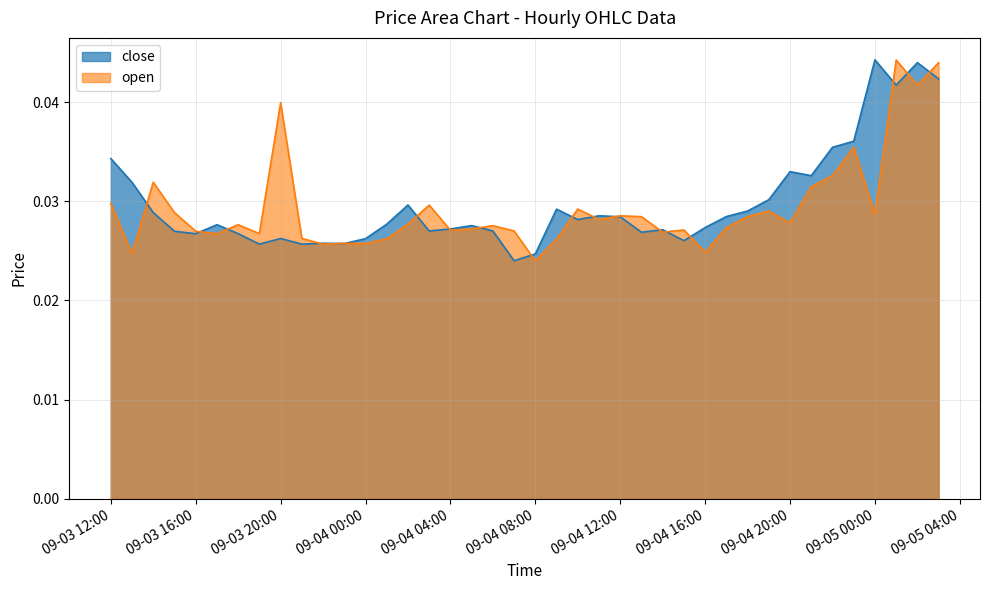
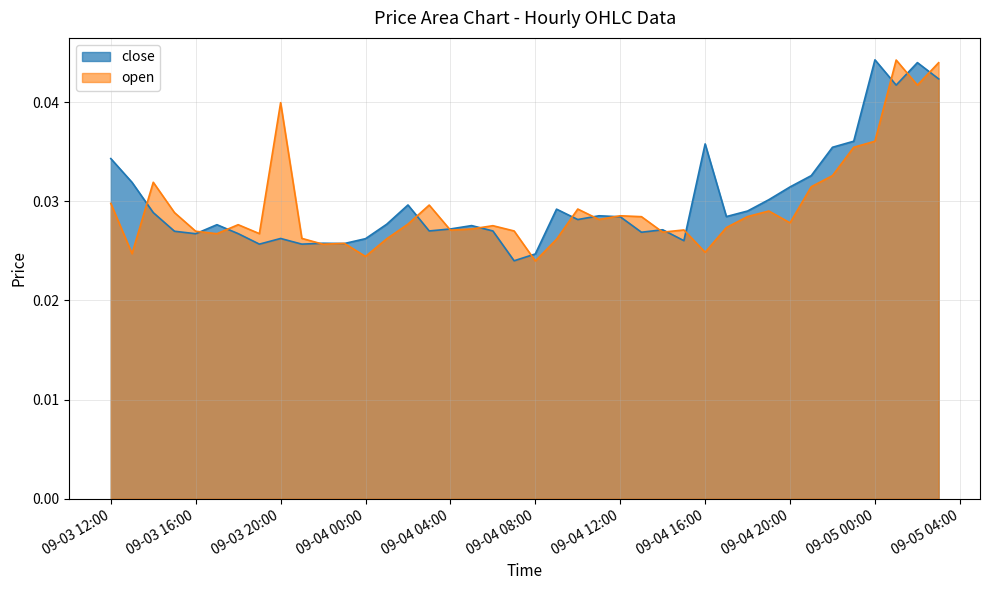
open, 09-04 00:00: 0.026 -> 0.024
close, 09-04 16:00: 0.027 -> 0.036
close, 09-04 20:00: 0.033 -> 0.031
open, 09-05 00:00: 0.029 -> 0.036
